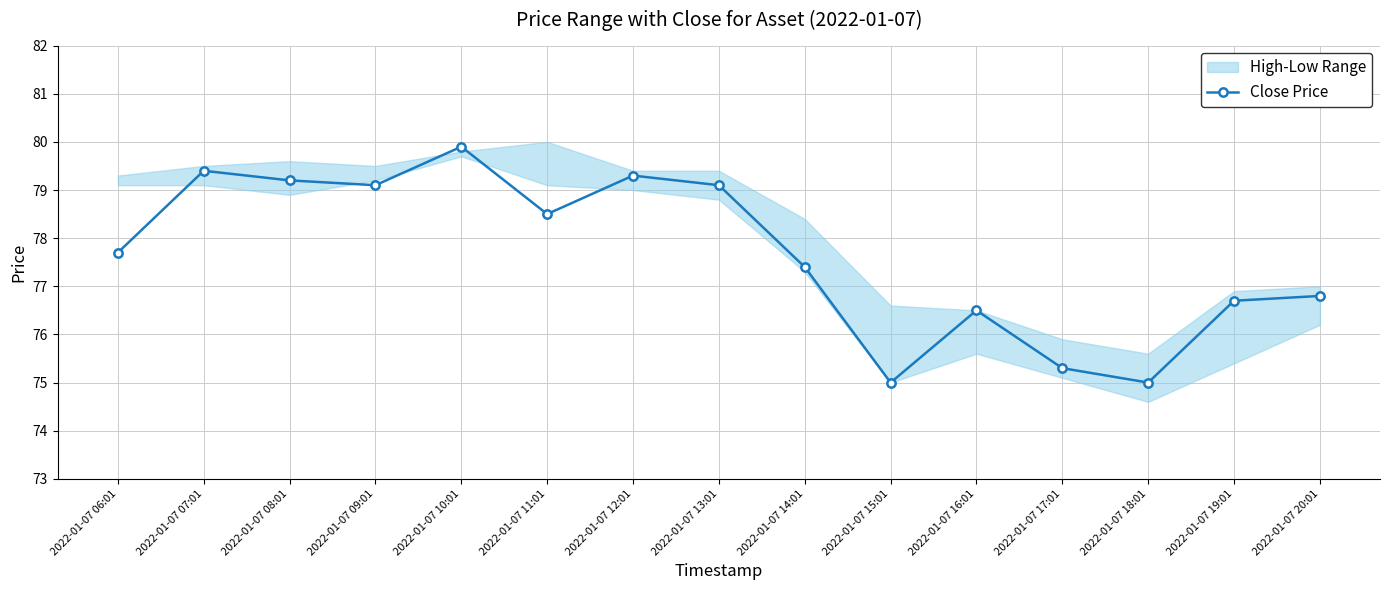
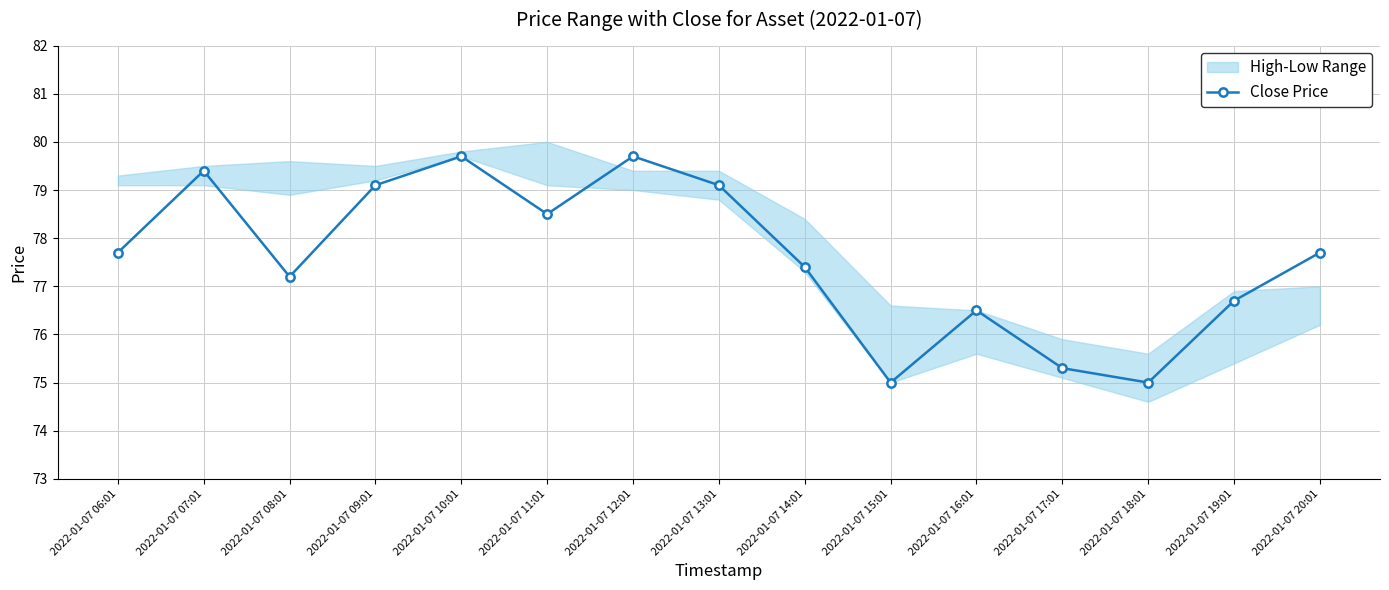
Close Price, 2022-01-07 08:01: 79.2 -> 77.2
Close Price, 2022-01-07 10:01: 79.9 -> 79.7
Close Price, 2022-01-07 12:01: 79.3 -> 79.7
Close Price, 2022-01-07 20:01: 76.8 -> 77.7
